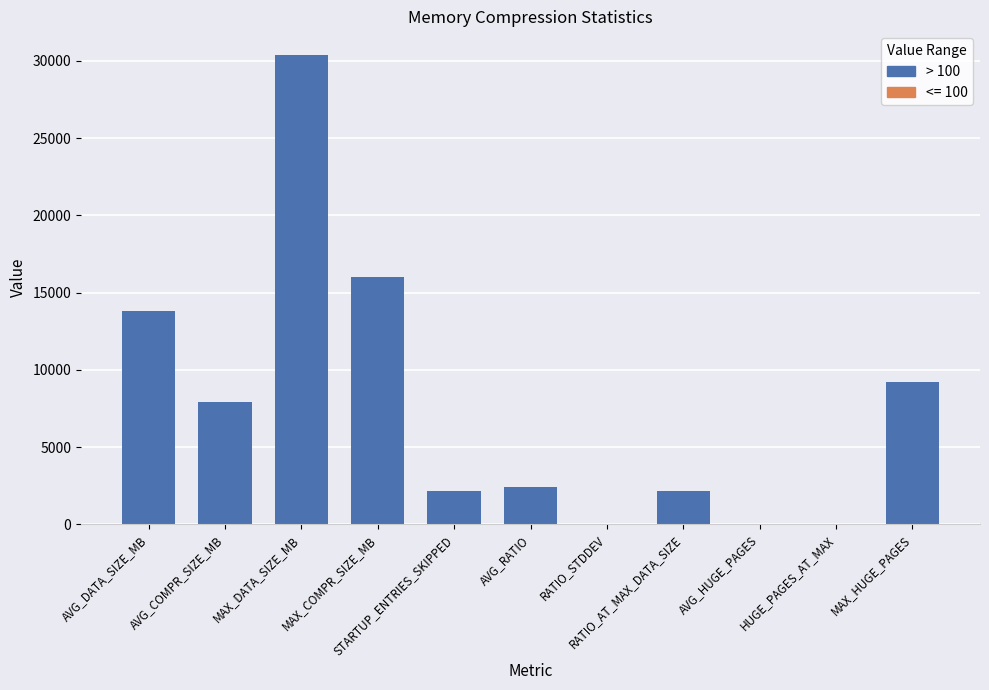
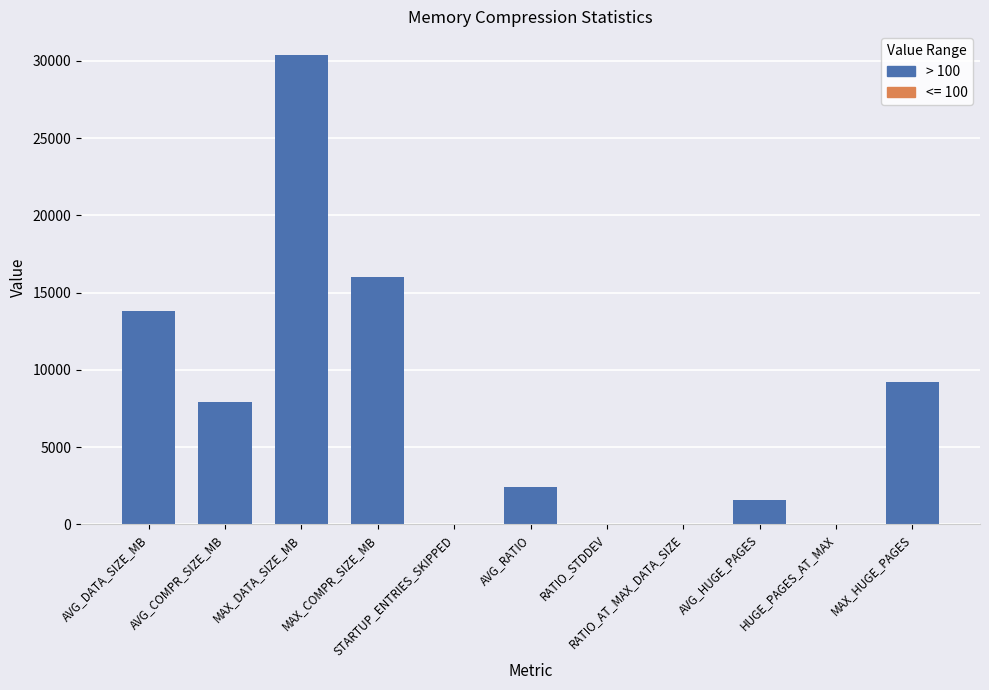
STARTUP_ENTRIES_SKIPPED: 2100 -> 0
RATIO_AT_MAX_DATA_SIZE: 2200 -> 0
AVG_HUGE_PAGES: 0 -> 1600
